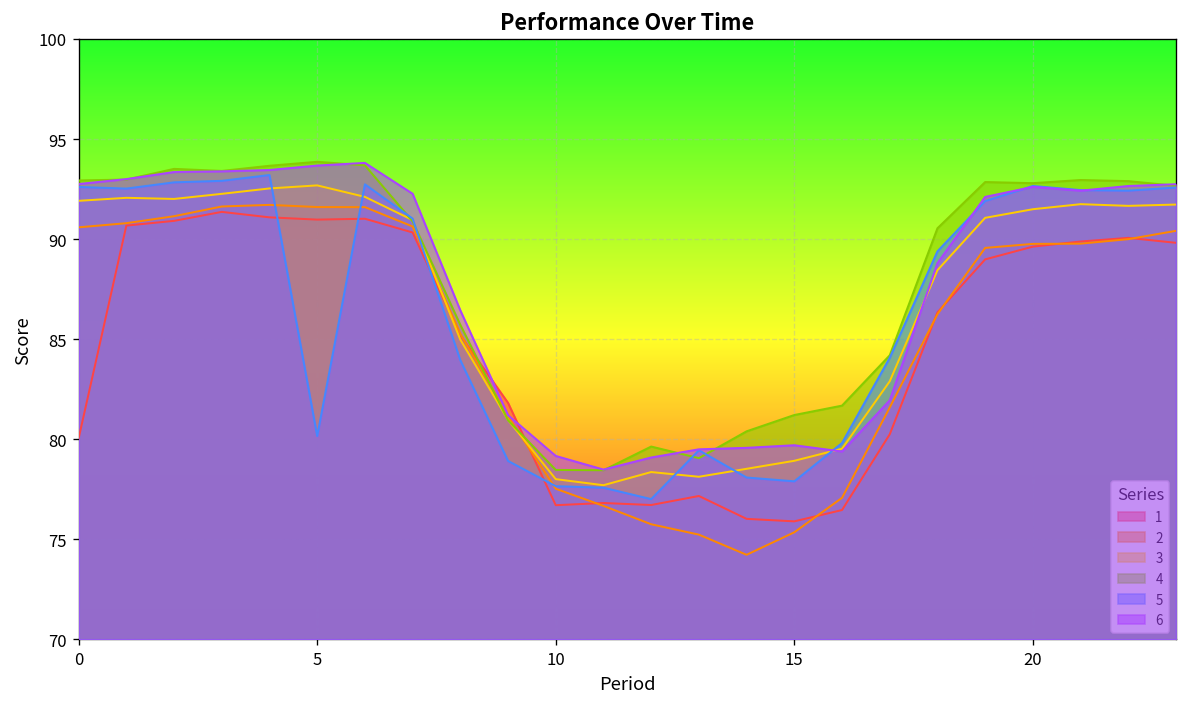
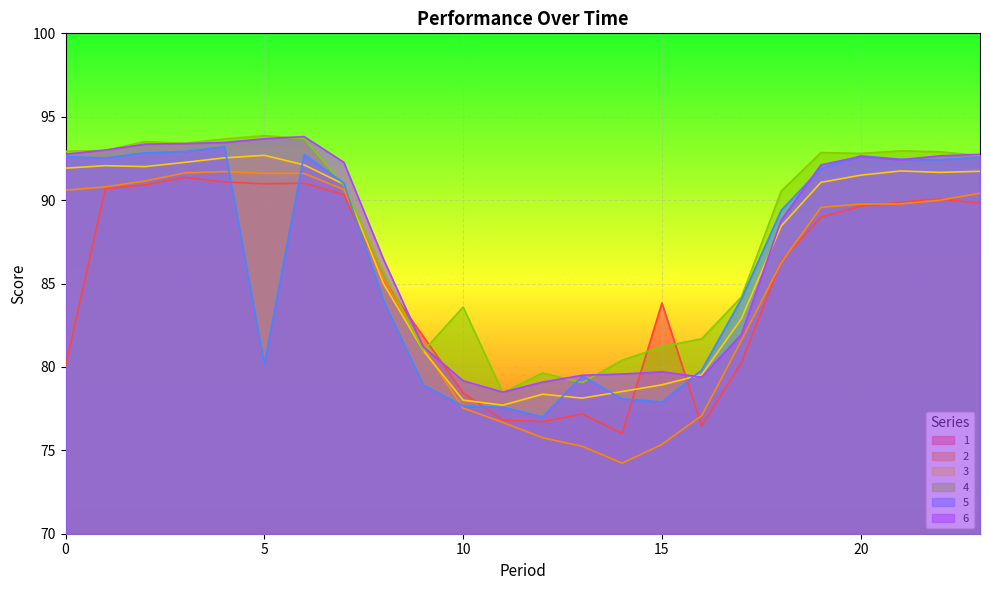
1, 10: 76.7 -> 78.4
4, 10: 78.5 -> 83.6
1, 15: 75.9 -> 83.8
